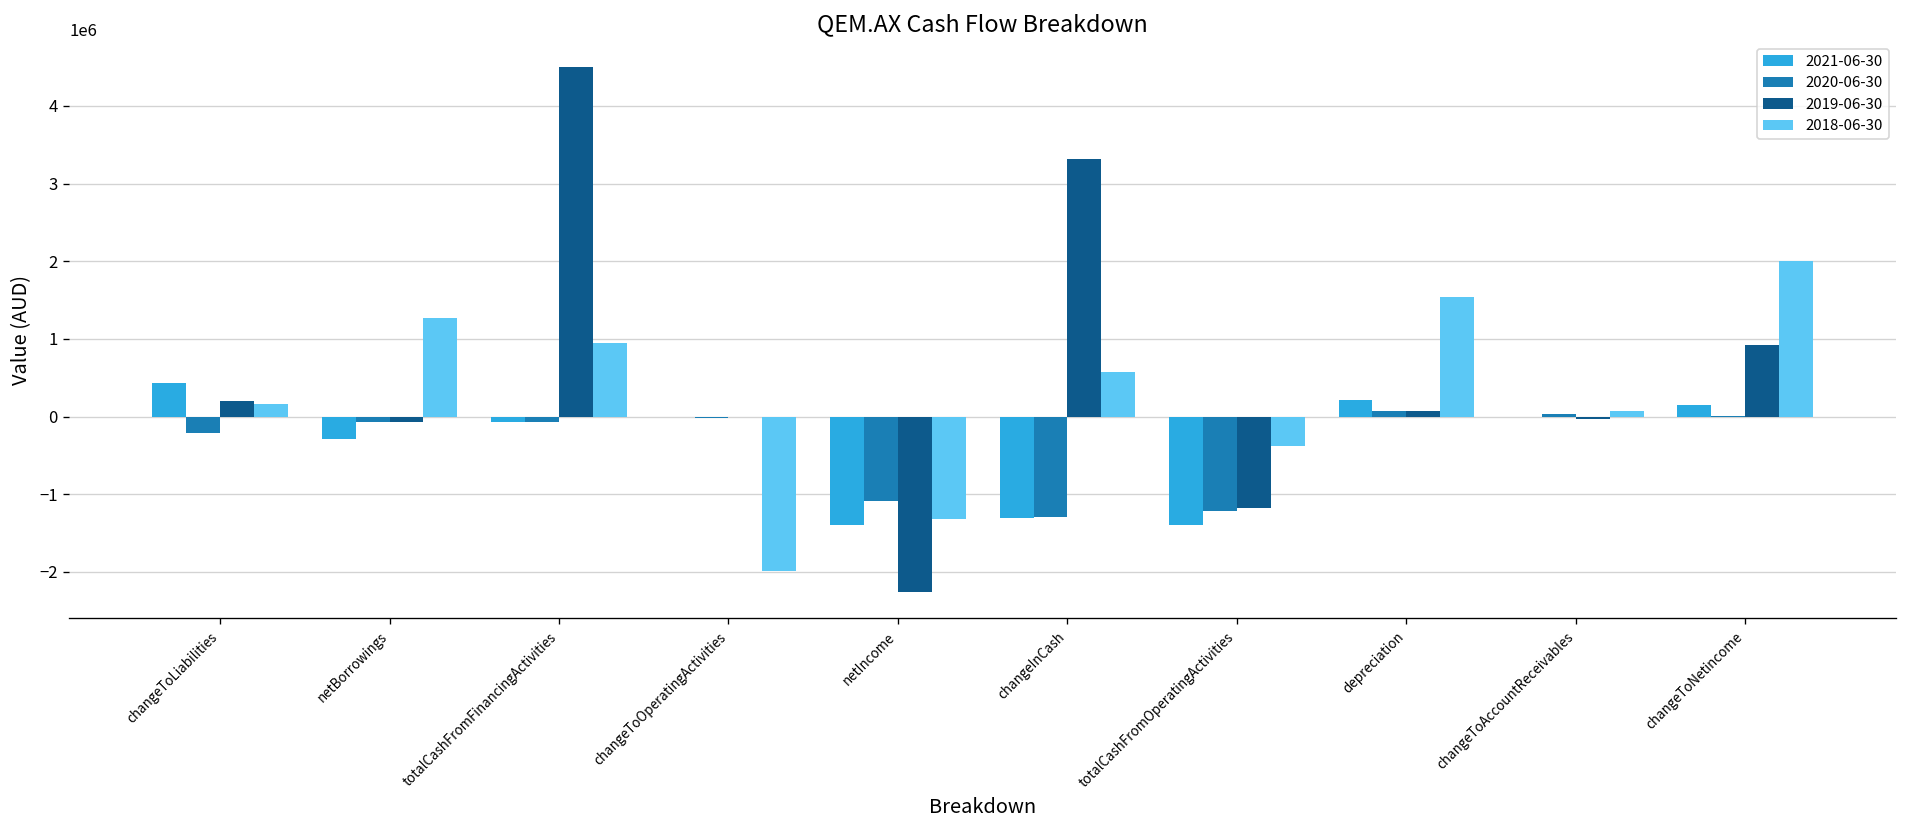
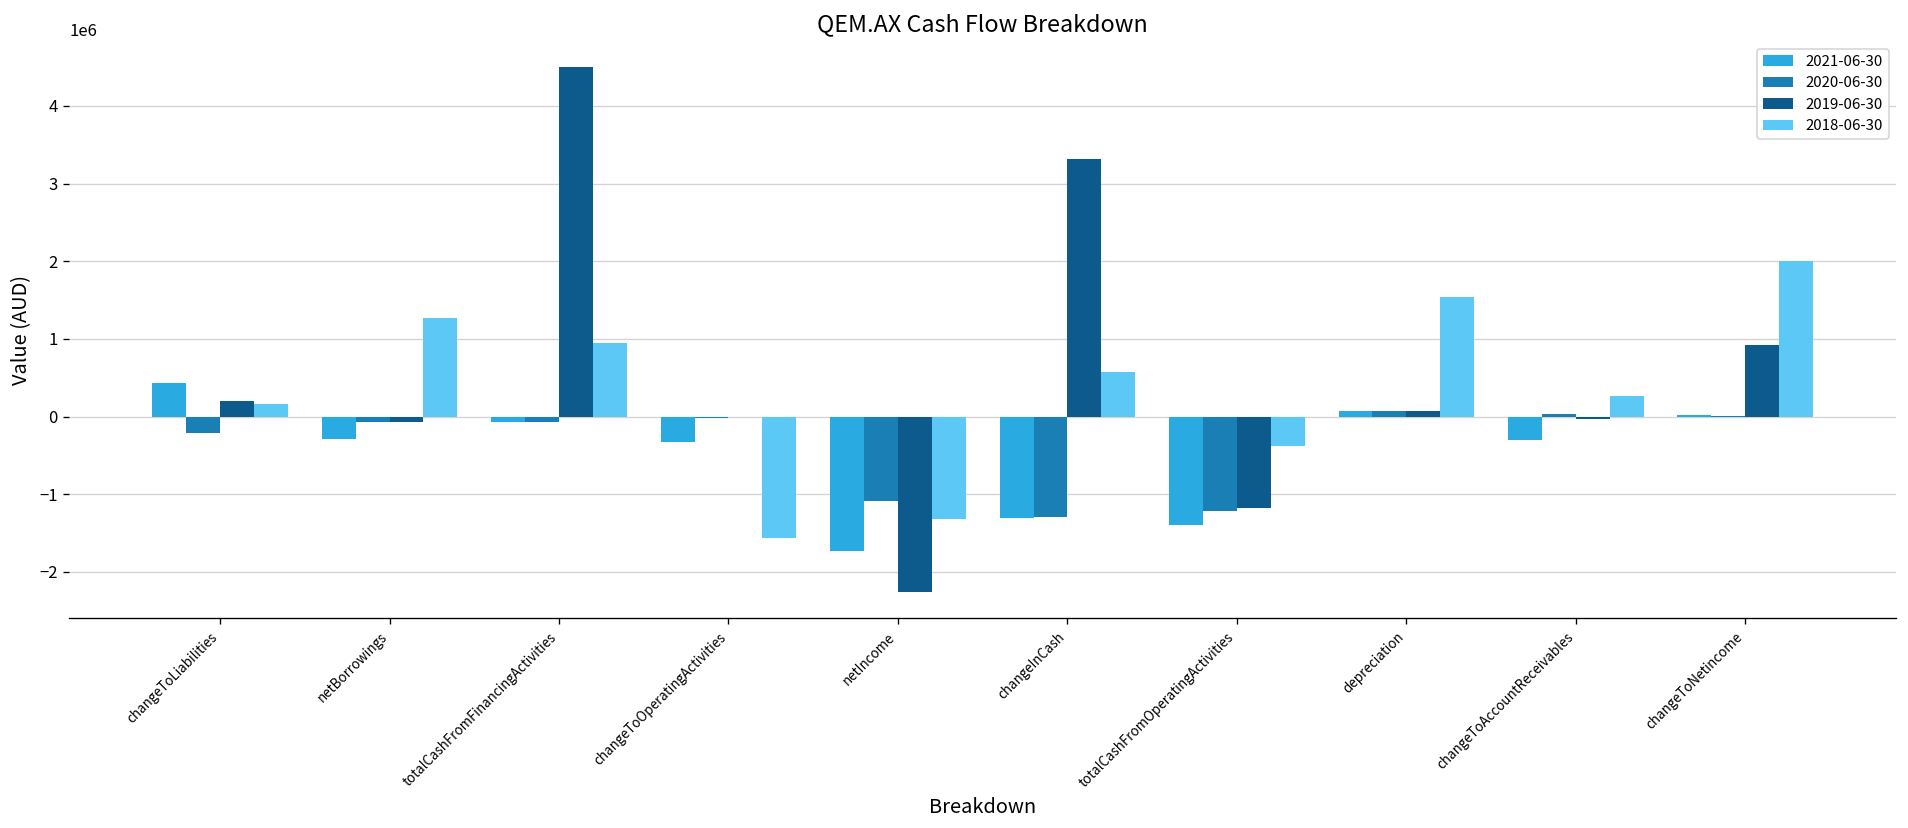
2021-06-30, changeToOperatingActivities: 0 -> -300000
2018-06-30, changeToOperatingActivities: -2000000 -> -1600000
2021-06-30, netIncome: -1400000 -> -1700000
2021-06-30, depreciation: 200000 -> 100000
2021-06-30, changeToAccountReceivables: 0 -> -300000
2018-06-30, changeToAccountReceivables: 100000 -> 300000
2021-06-30, changeToNetincome: 100000 -> 0
